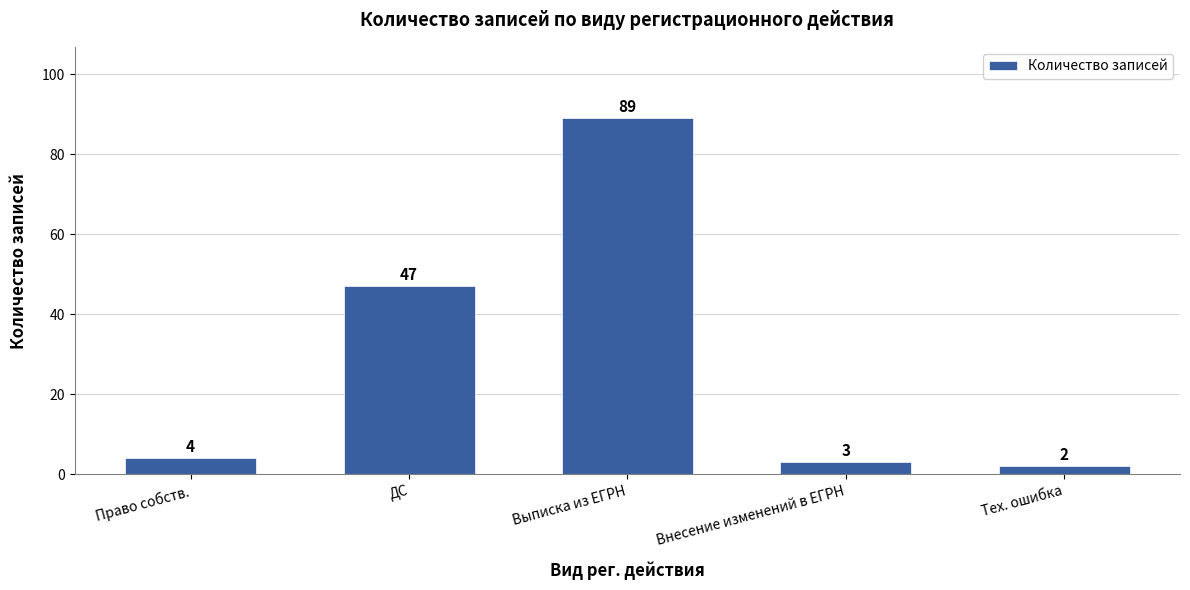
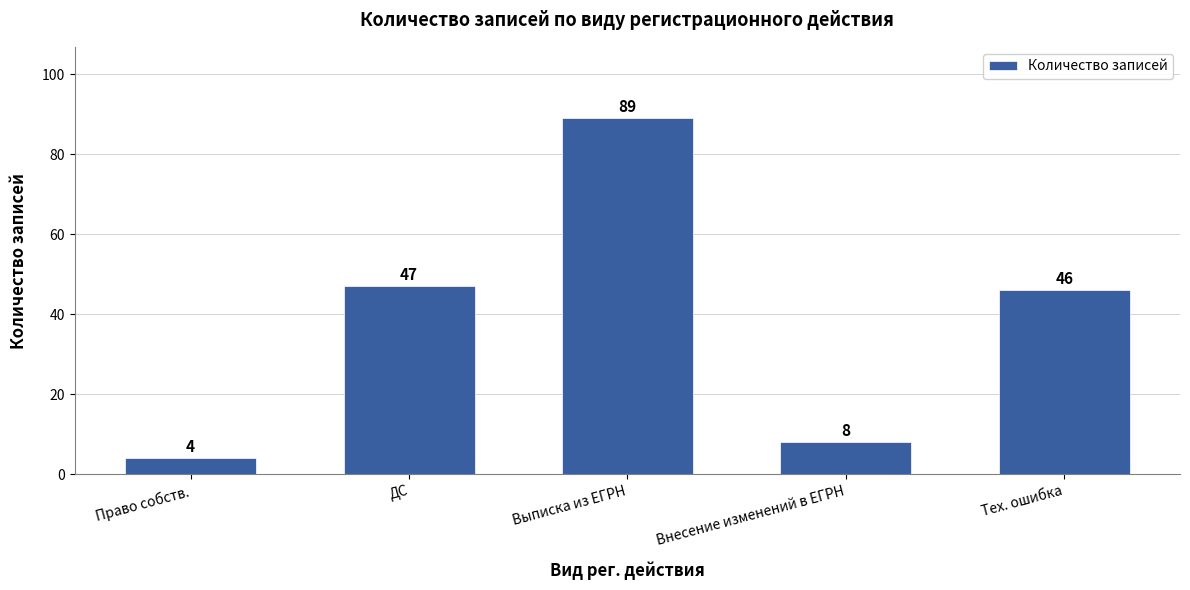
Внесение изменений в ЕГРН: 3 -> 8
Тех. ошибка: 2 -> 46
